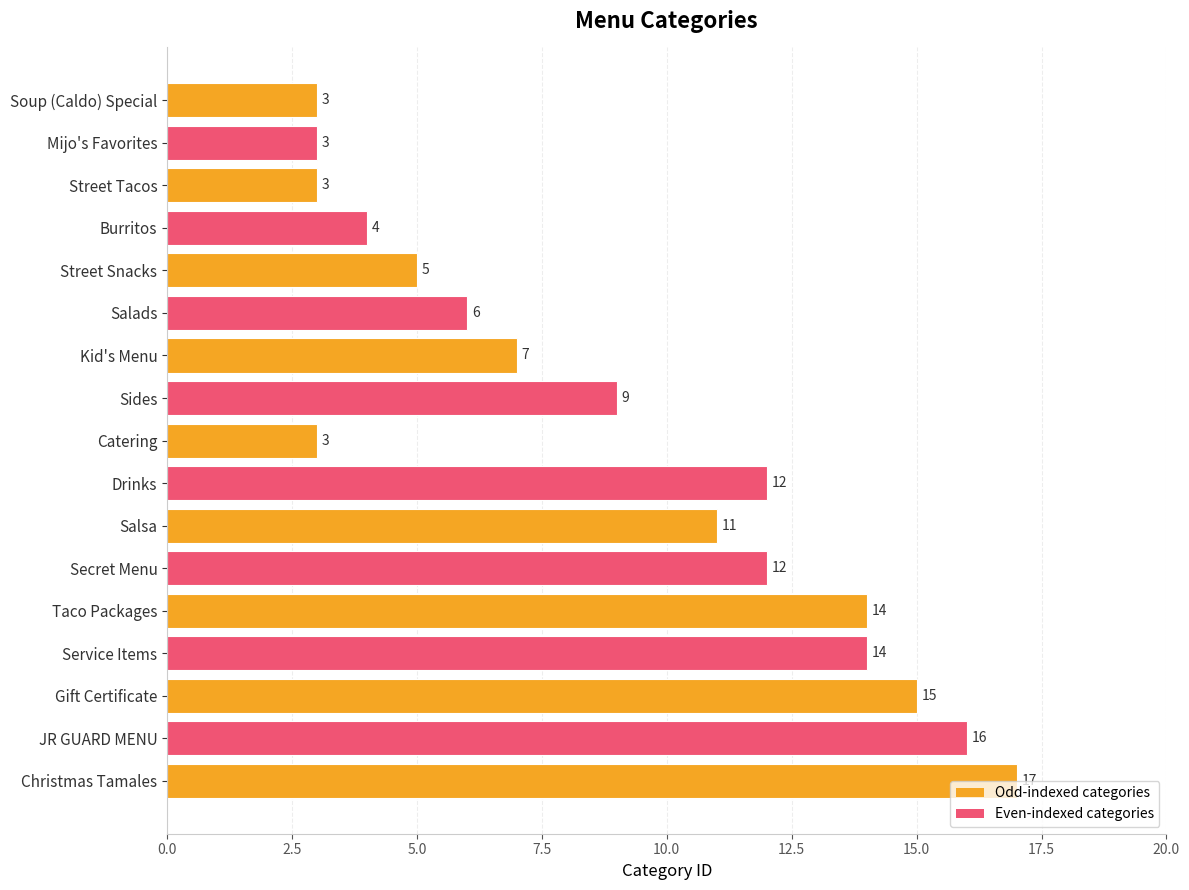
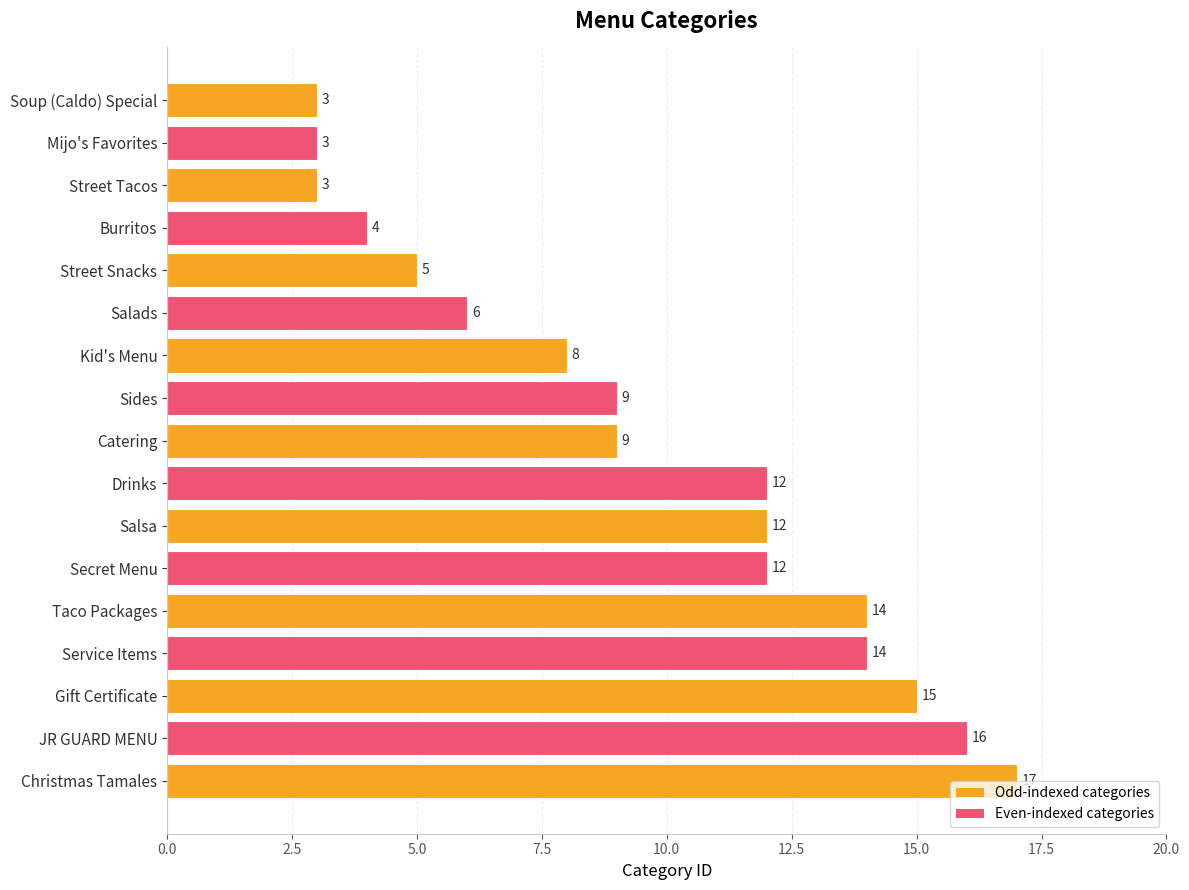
Kid's Menu: 7 -> 8
Catering: 3 -> 9
Salsa: 11 -> 12
